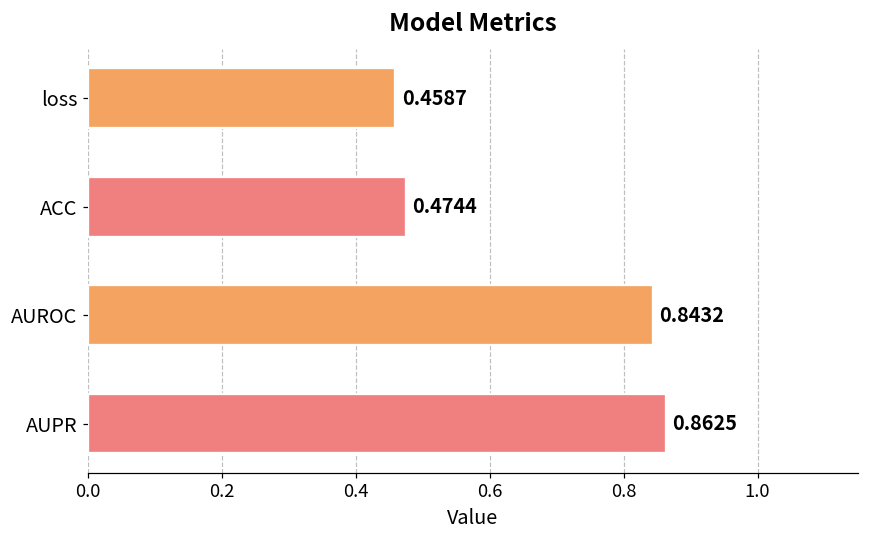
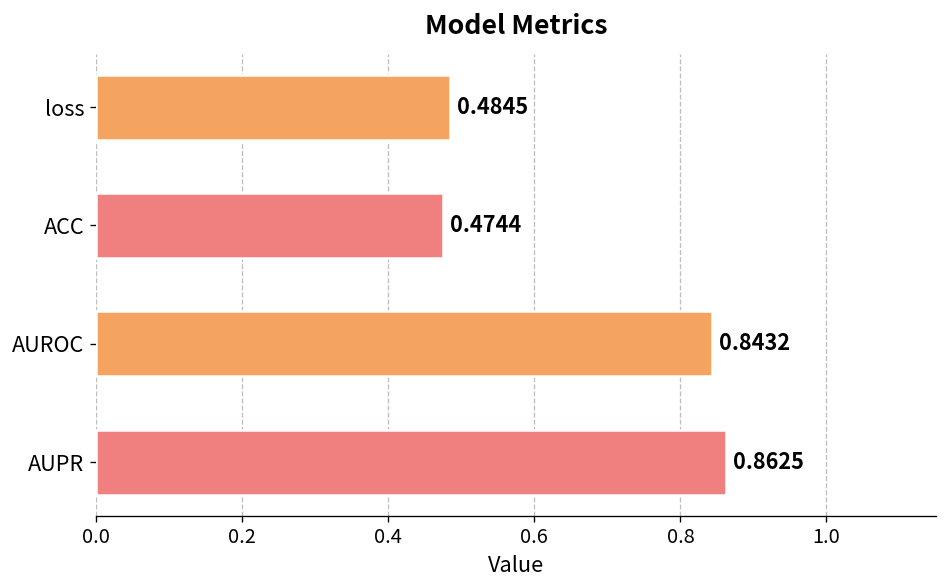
loss: 0.4587 -> 0.4845
